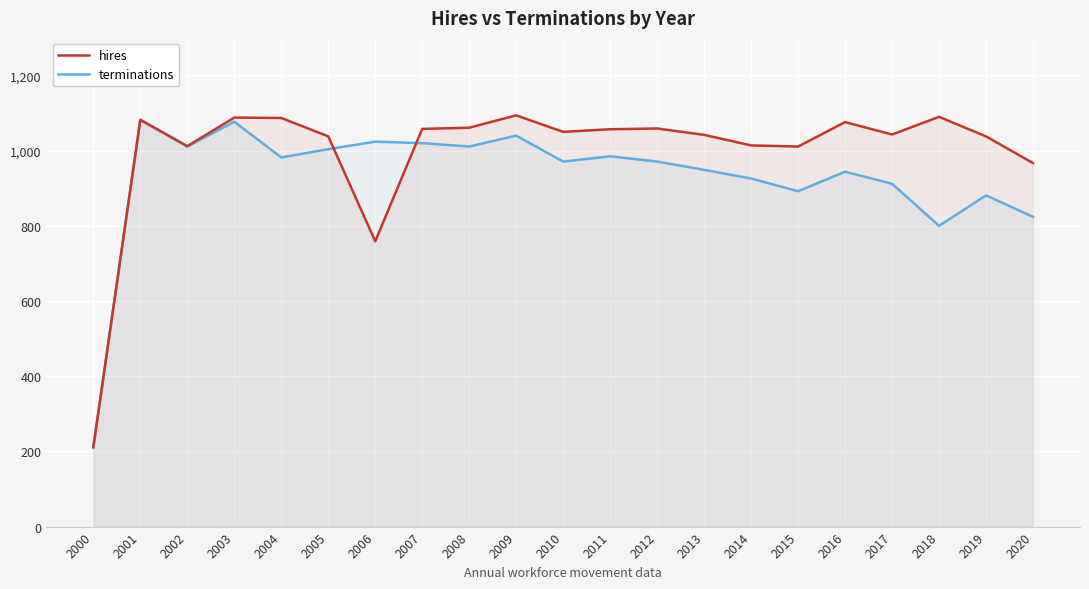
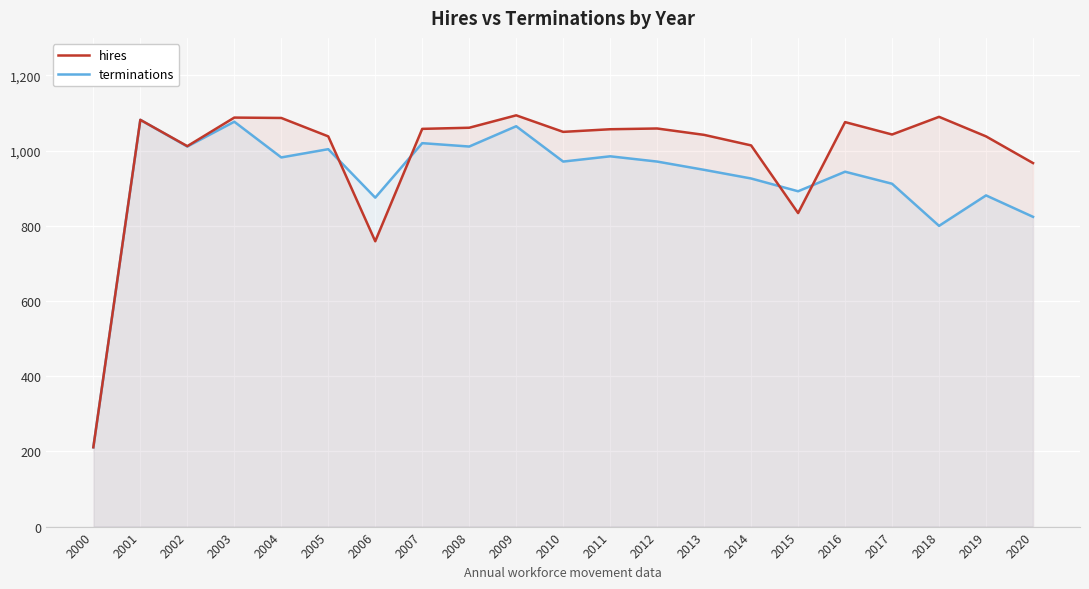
terminations, 2006: 1,020 -> 880
terminations, 2009: 1,040 -> 1,070
hires, 2015: 1,010 -> 830
